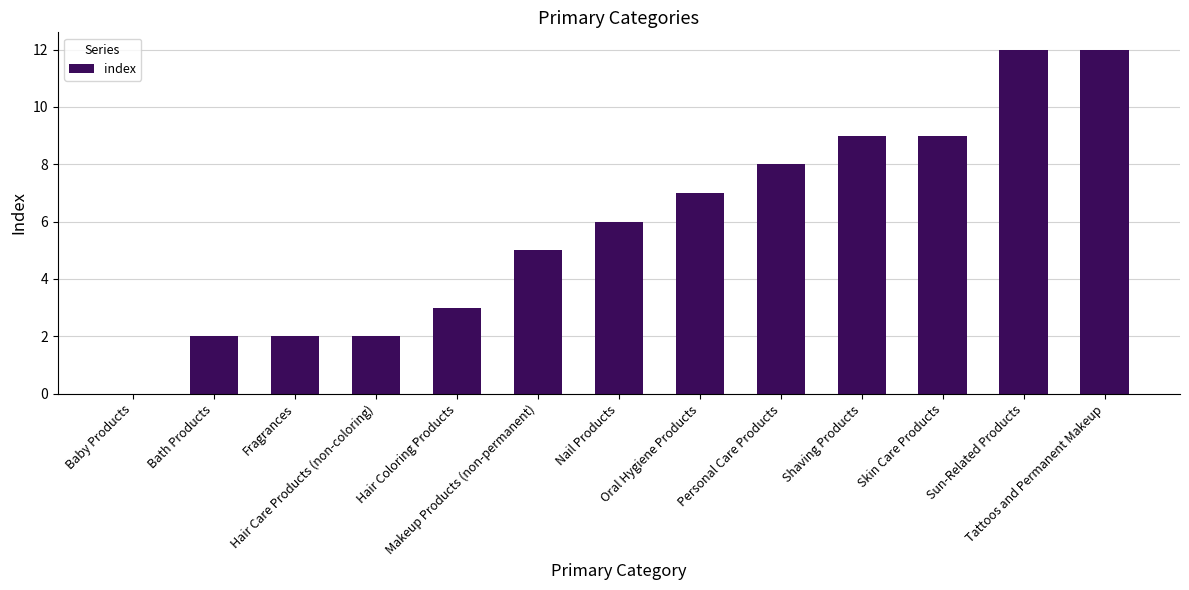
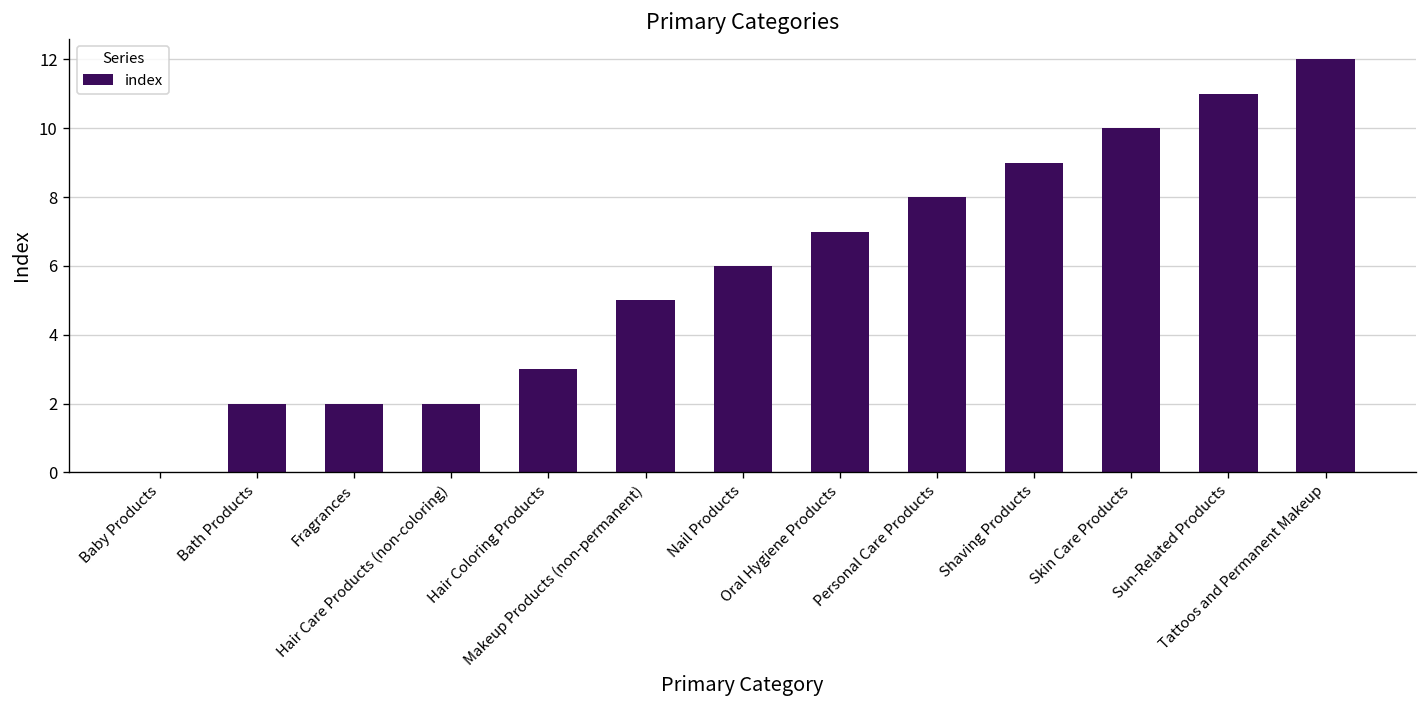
Skin Care Products: 9 -> 10
Sun-Related Products: 12 -> 11
